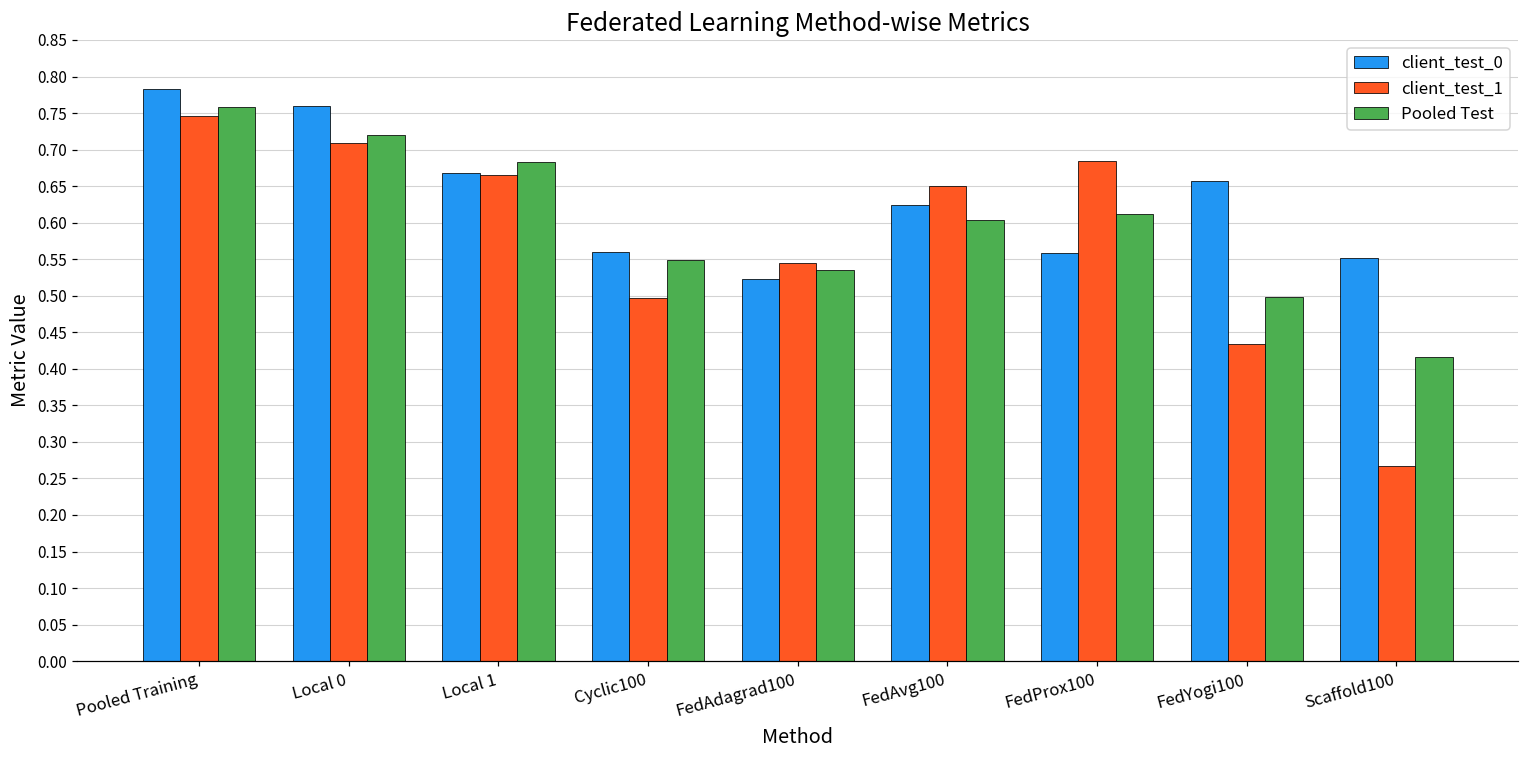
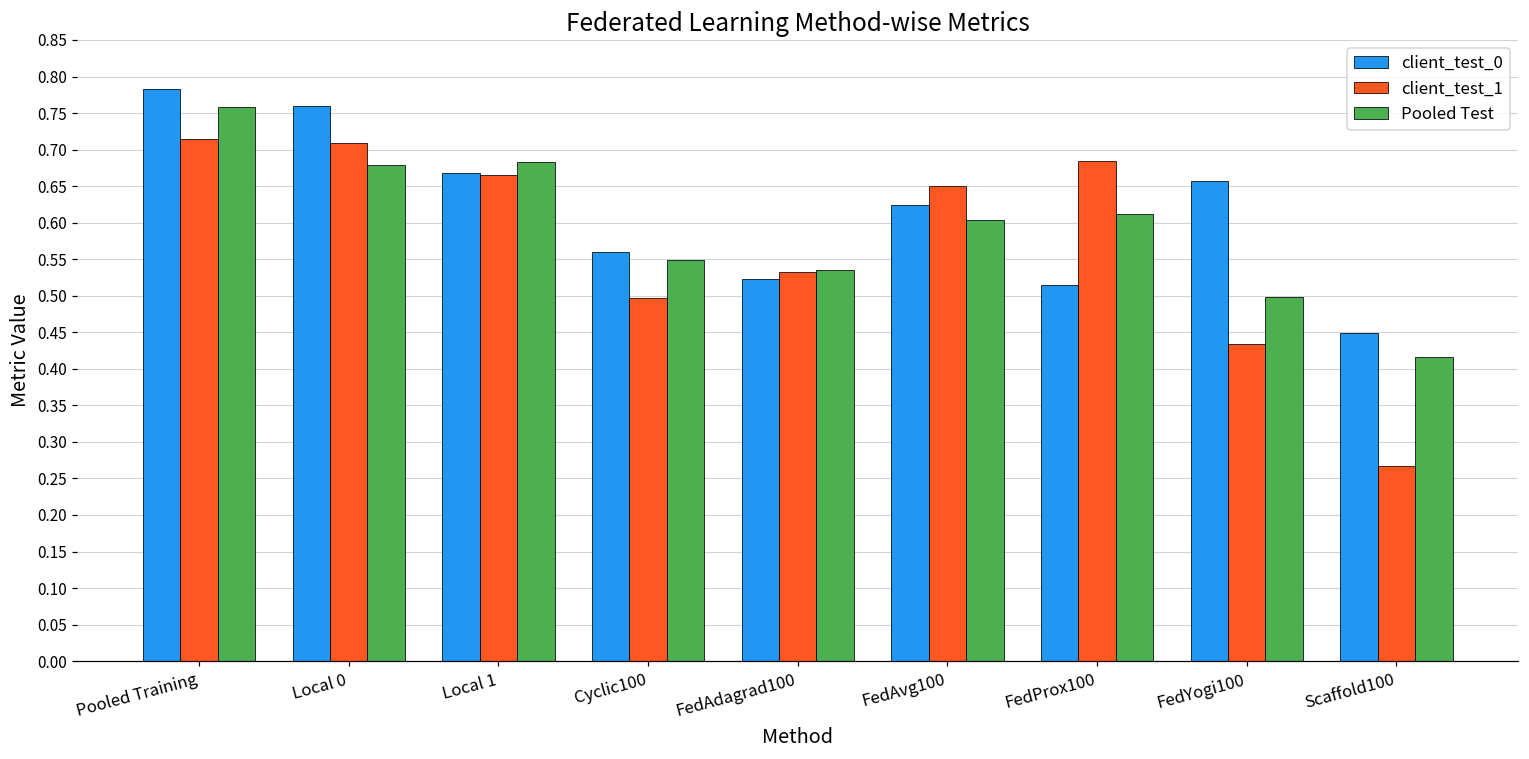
client_test_1, Pooled Training: 0.75 -> 0.72
Pooled Test, Local 0: 0.72 -> 0.68
client_test_1, FedAdagrad100: 0.55 -> 0.53
client_test_0, FedProx100: 0.56 -> 0.51
client_test_0, Scaffold100: 0.55 -> 0.45
